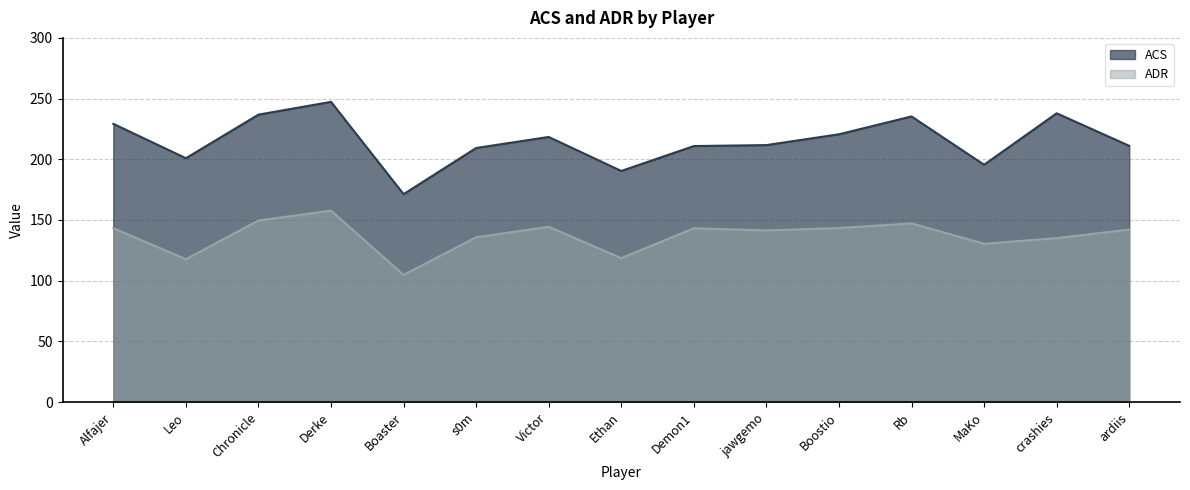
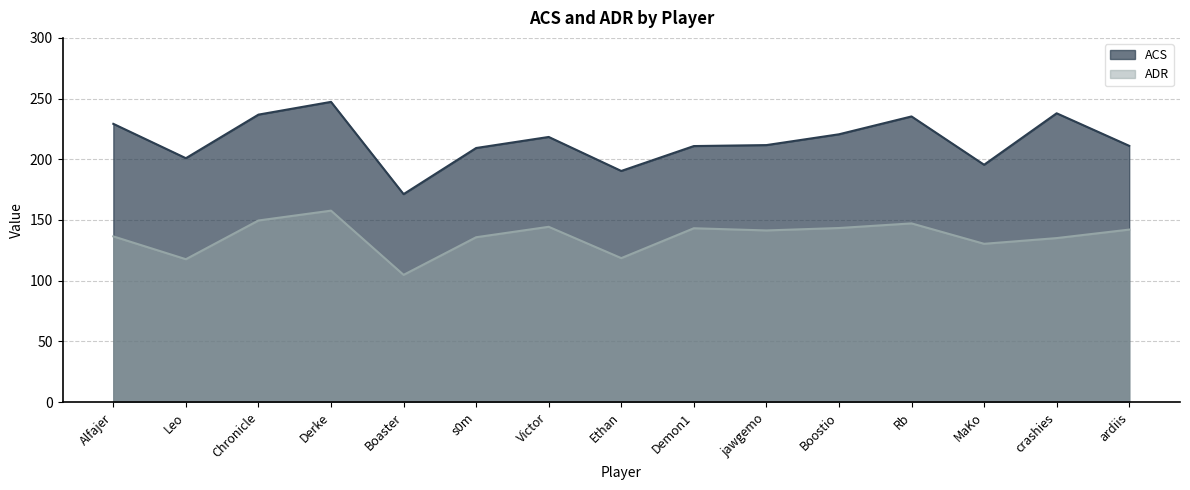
ADR, Alfajer: 143 -> 137
